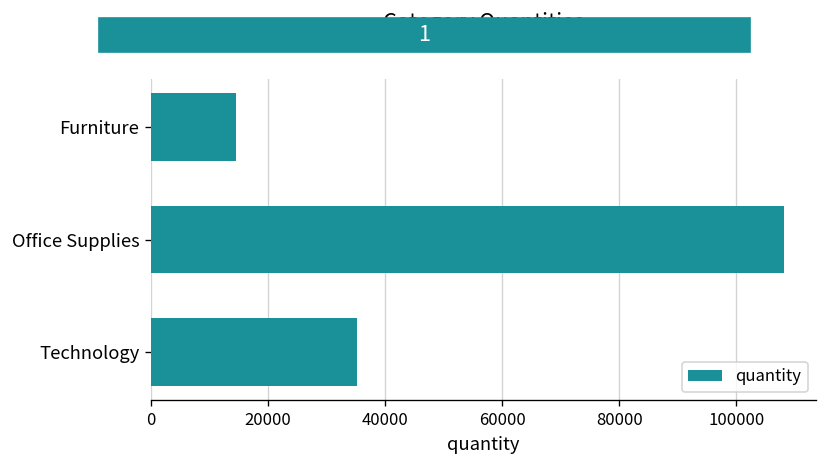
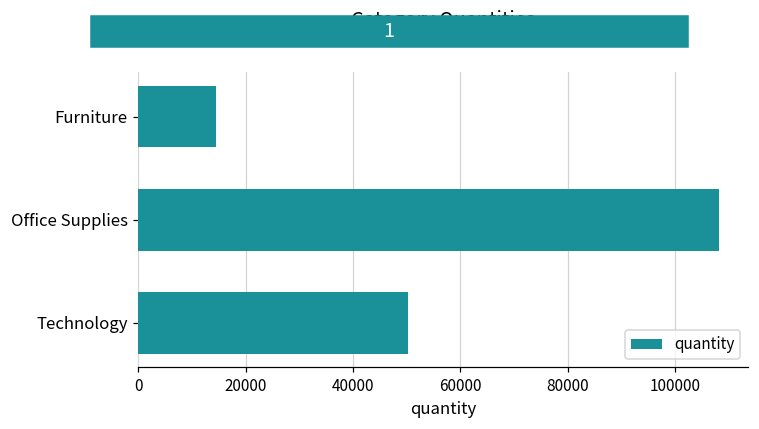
Technology: 35000 -> 50000
